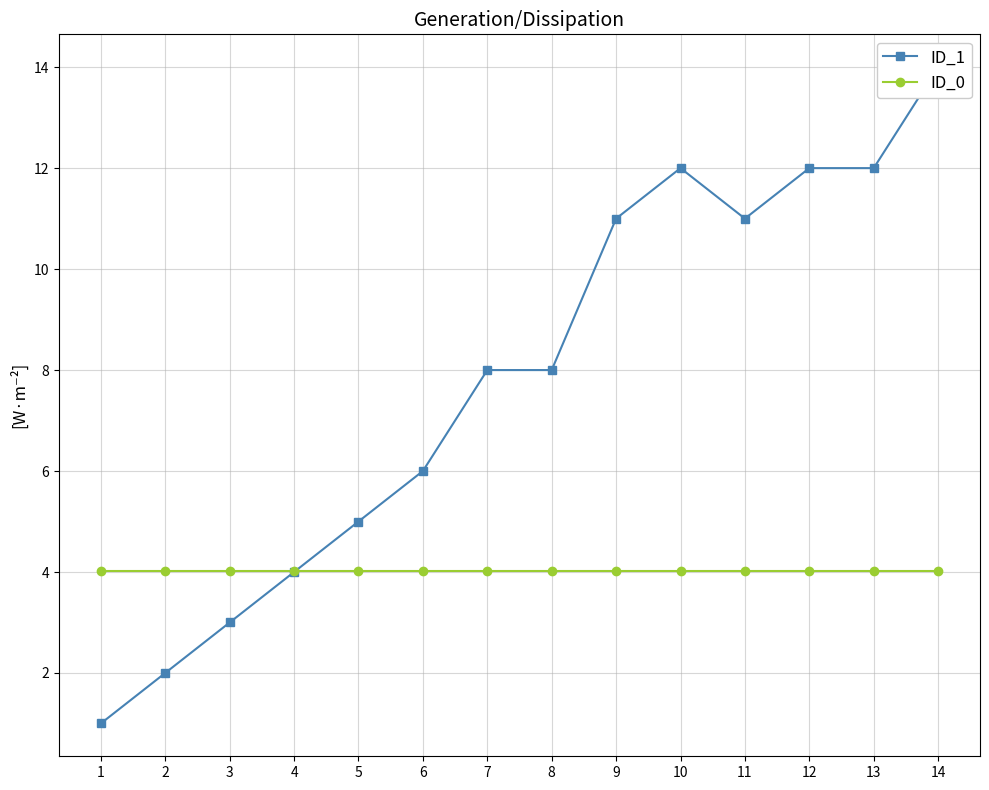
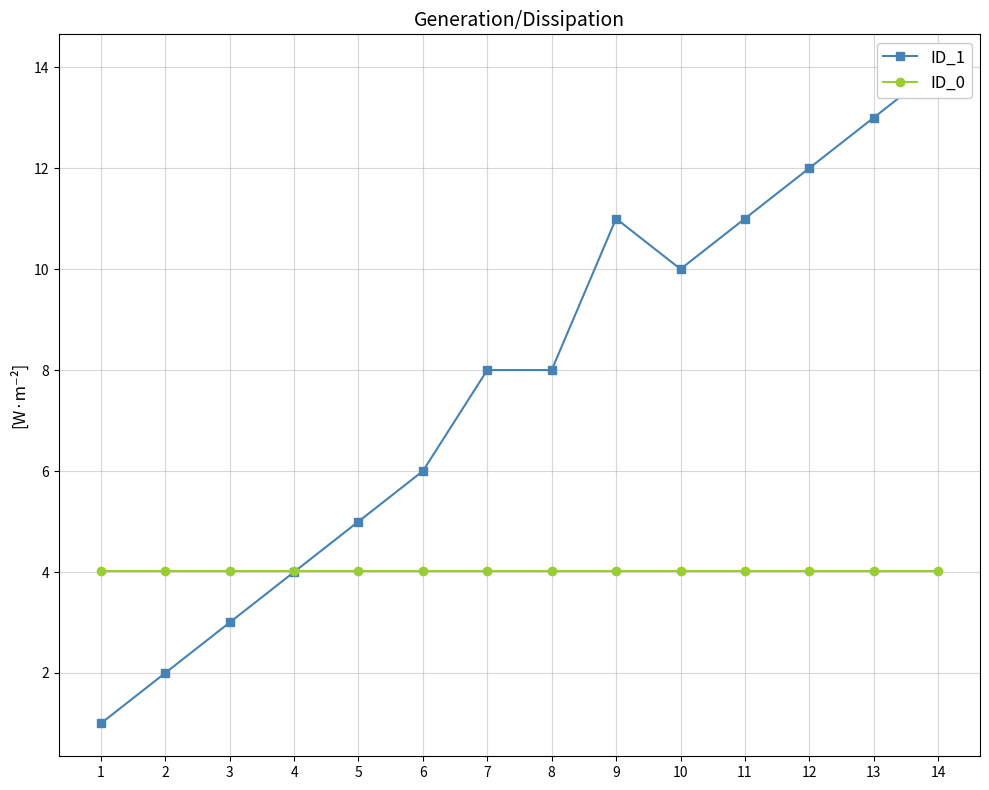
ID_1, 10: 12 -> 10
ID_1, 13: 12 -> 13
